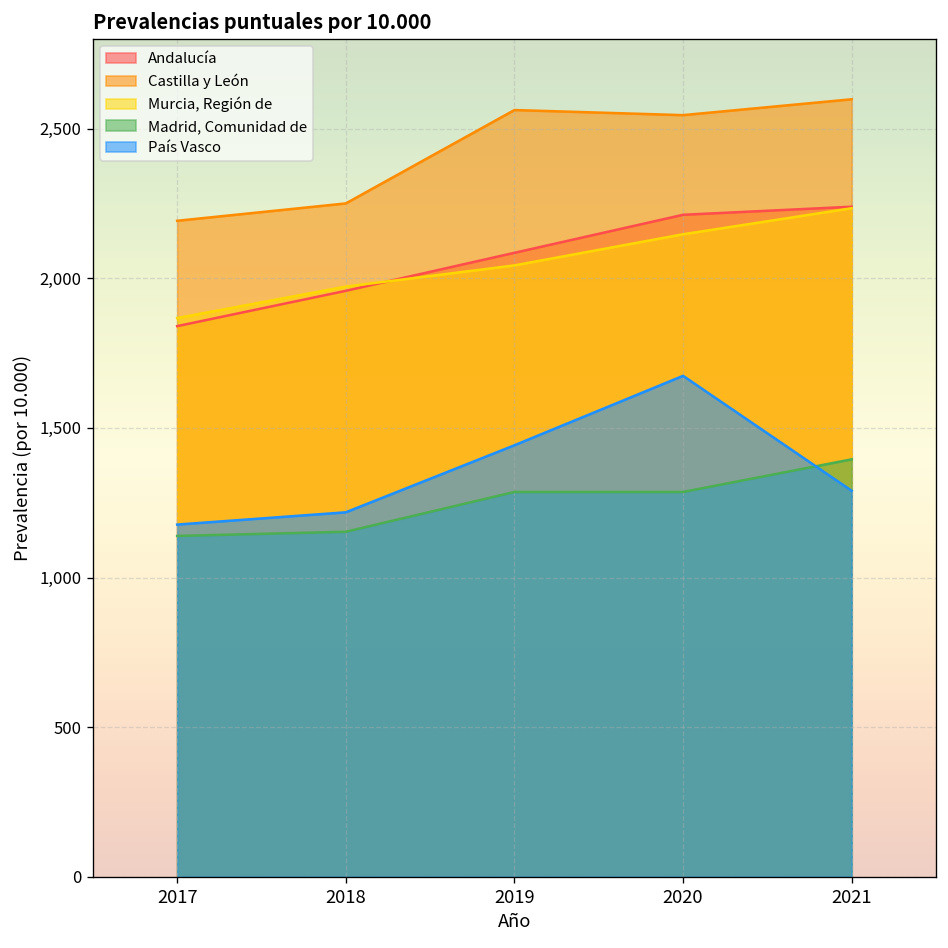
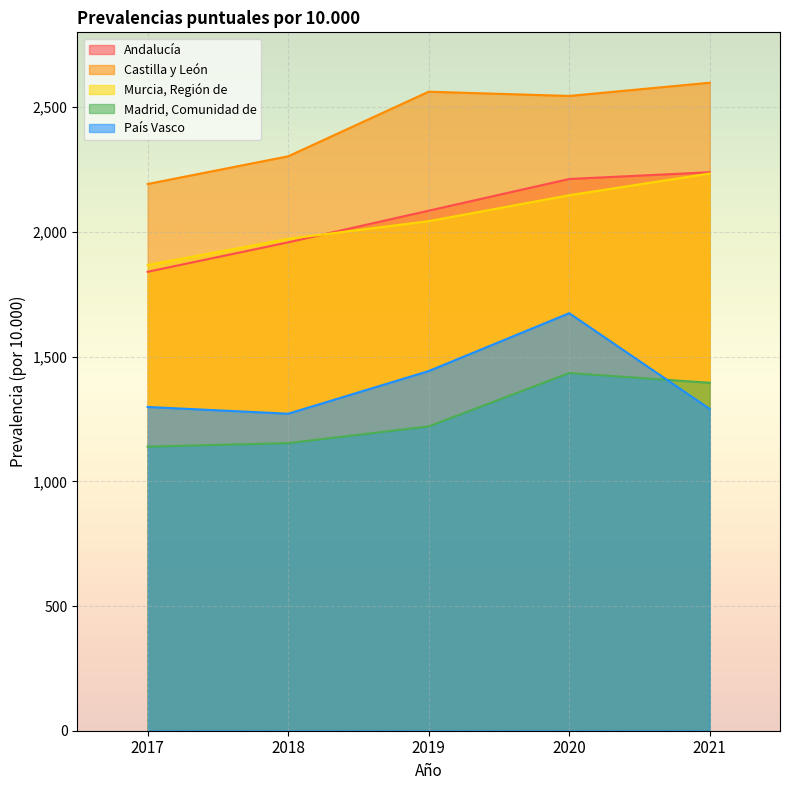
País Vasco, 2017: 1,180 -> 1,300
Castilla y León, 2018: 2,250 -> 2,300
País Vasco, 2018: 1,220 -> 1,270
Madrid, Comunidad de, 2019: 1,290 -> 1,220
Madrid, Comunidad de, 2020: 1,290 -> 1,430
